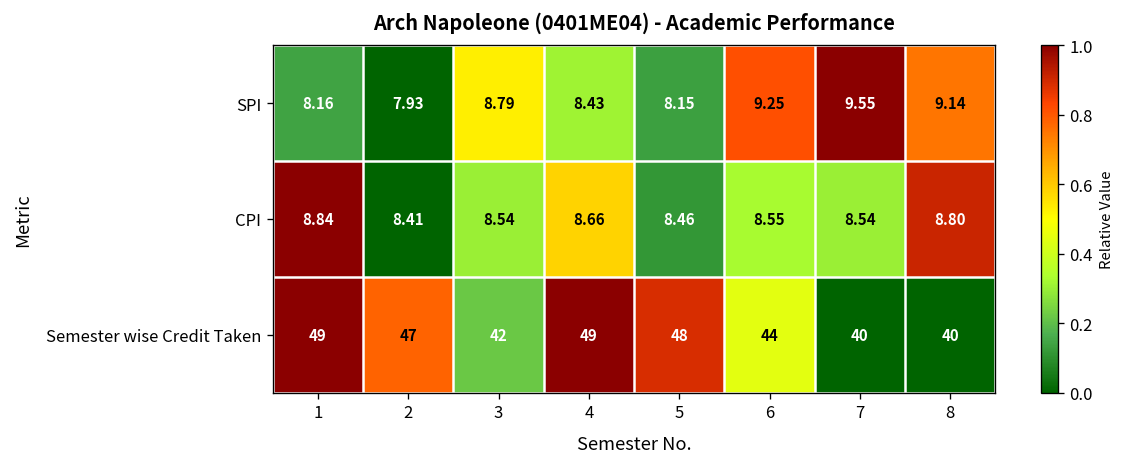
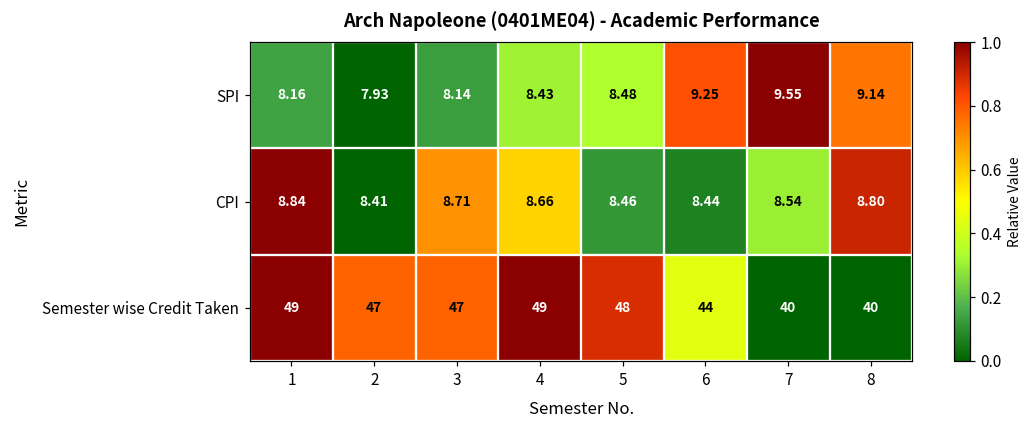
SPI, 3: 8.79 -> 8.14
SPI, 5: 8.15 -> 8.48
CPI, 3: 8.54 -> 8.71
CPI, 6: 8.55 -> 8.44
Semester wise Credit Taken, 3: 42 -> 47
